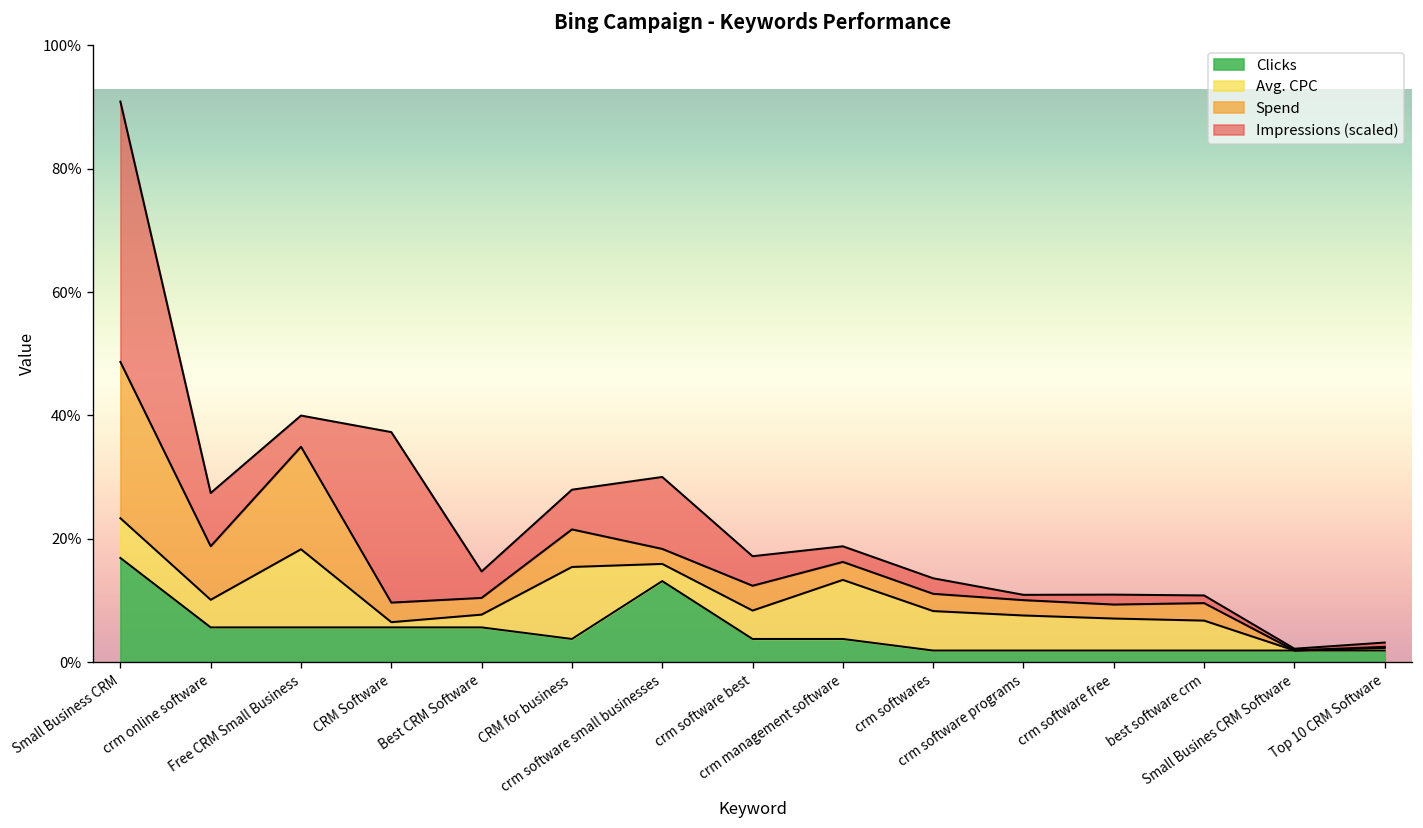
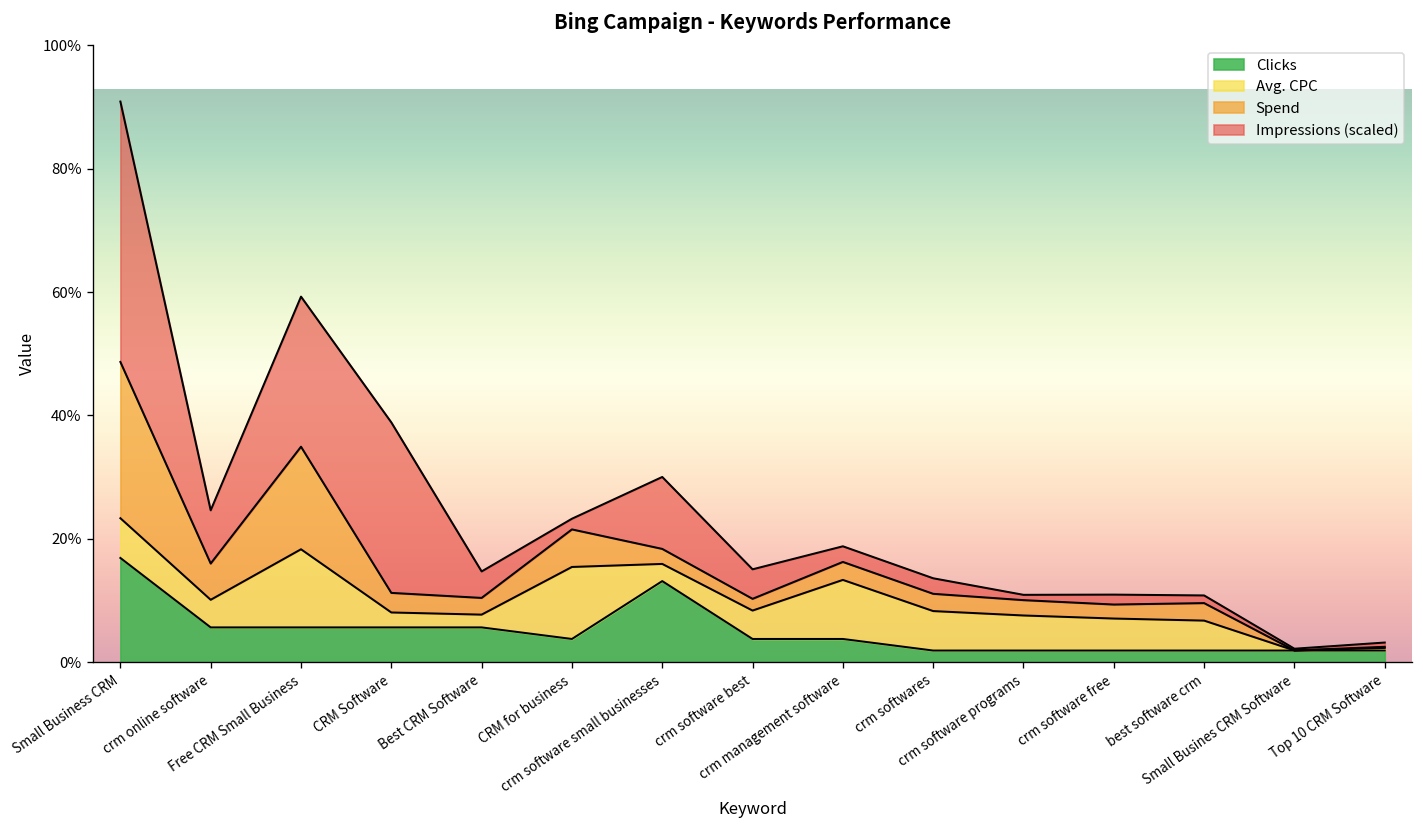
Spend, crm online software: 9% -> 6%
Impressions (scaled), Free CRM Small Business: 5% -> 24%
Avg. CPC, CRM Software: 1% -> 2%
Impressions (scaled), CRM for business: 6% -> 2%
Spend, crm software best: 4% -> 2%
